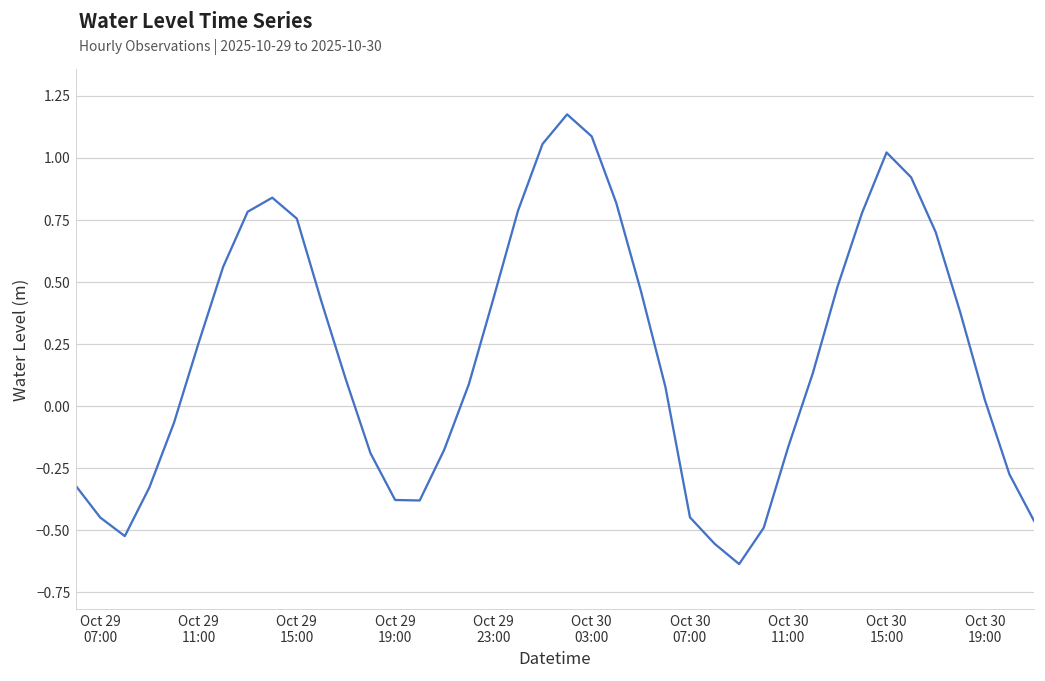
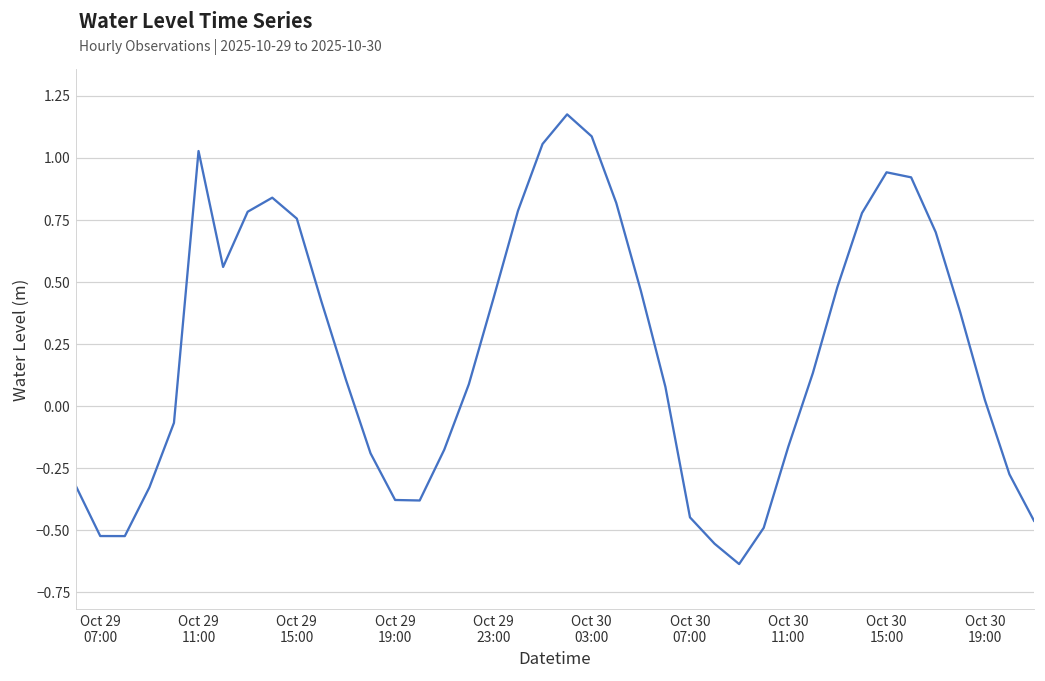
Oct 29 07:00: -0.45 -> -0.52
Oct 29 11:00: 0.25 -> 1.03
Oct 30 15:00: 1.02 -> 0.94
